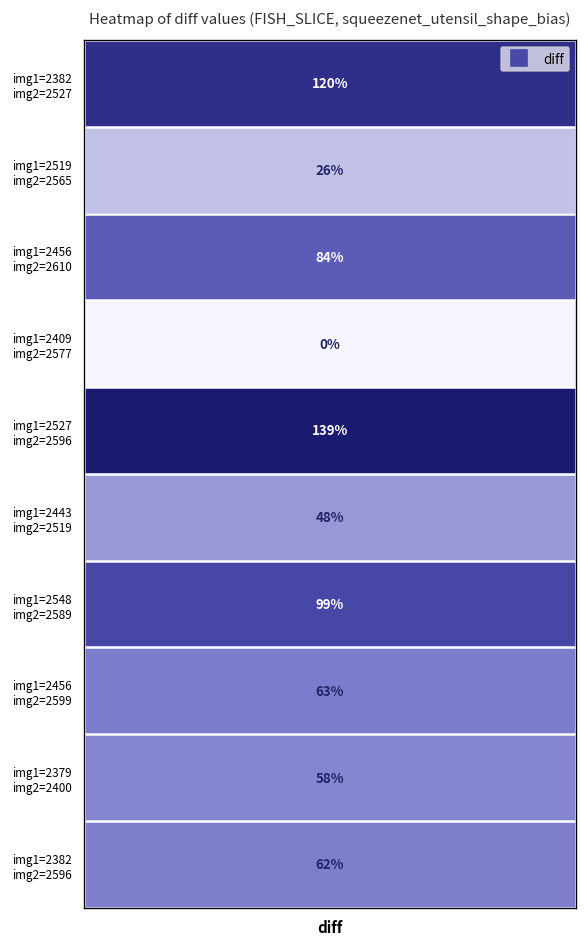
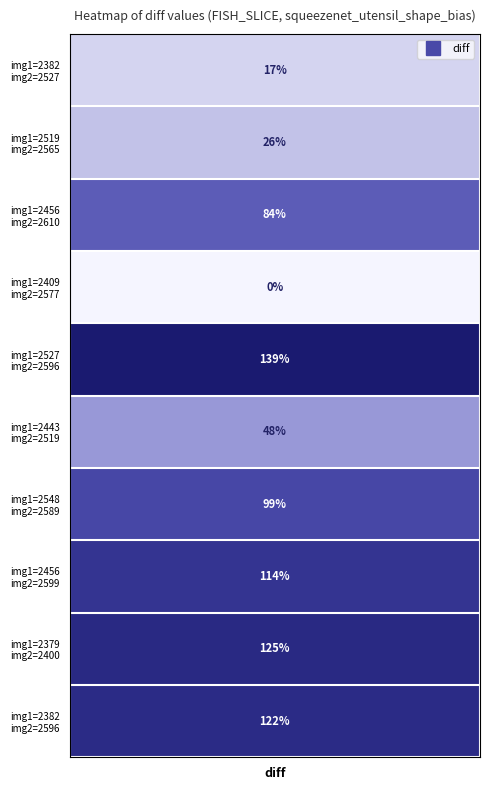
img1=2382 img2=2527, diff: 120% -> 17%
img1=2456 img2=2599, diff: 63% -> 114%
img1=2379 img2=2400, diff: 58% -> 125%
img1=2382 img2=2596, diff: 62% -> 122%
